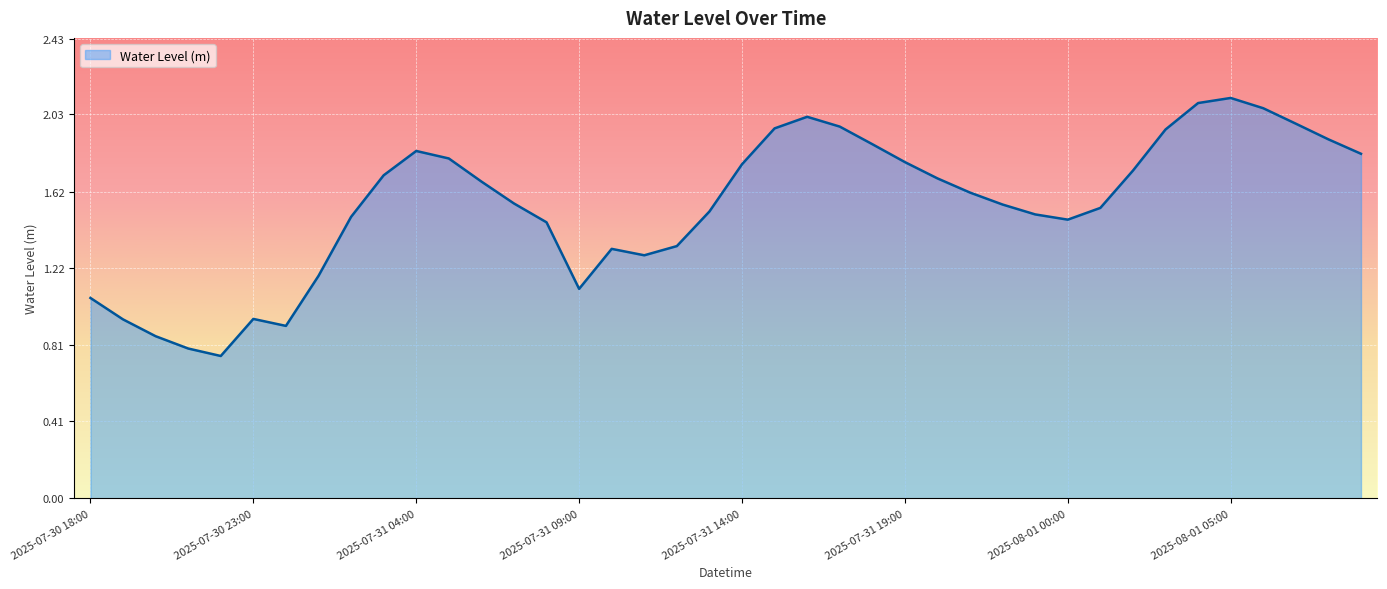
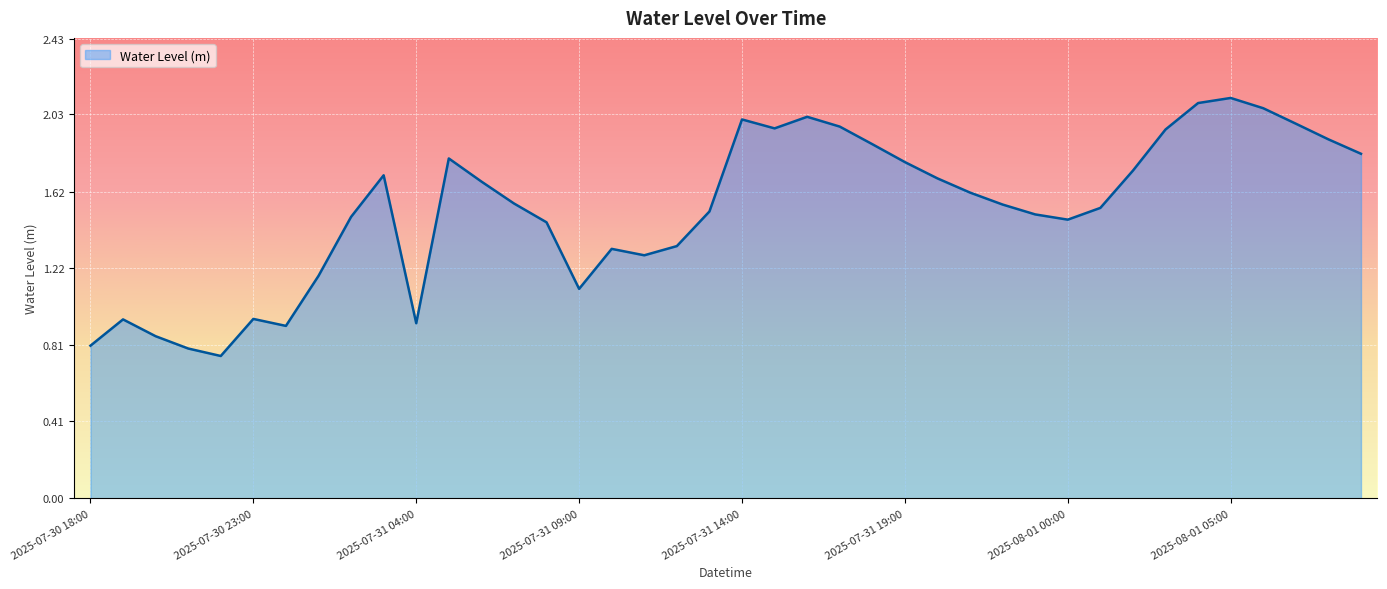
2025-07-30 18:00: 1.06 -> 0.81
2025-07-31 04:00: 1.84 -> 0.93
2025-07-31 14:00: 1.77 -> 2.00
